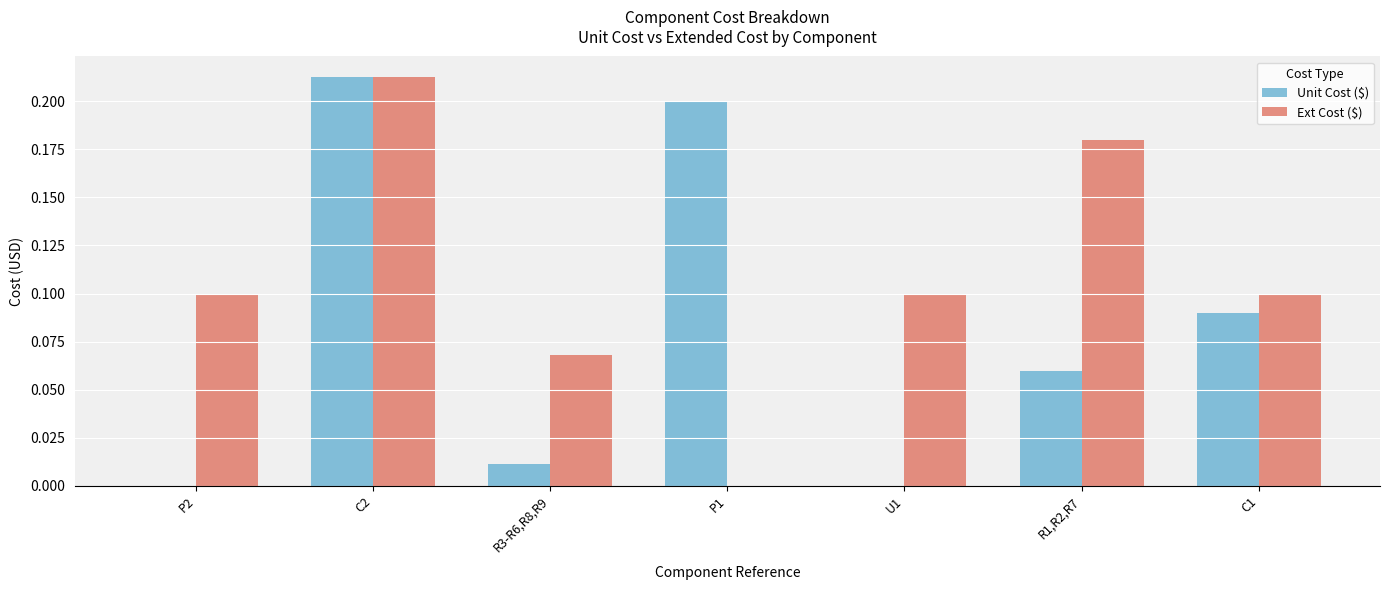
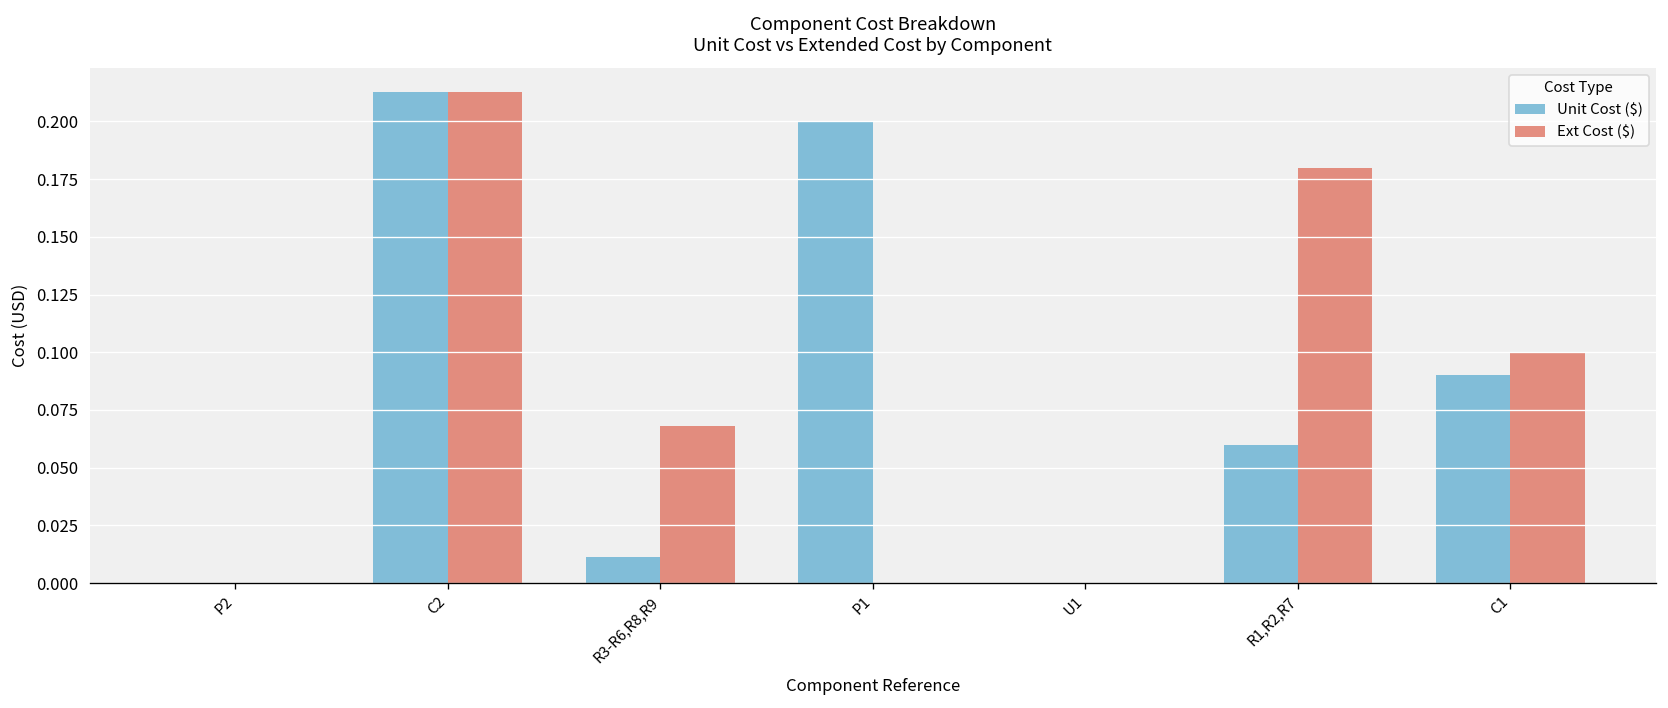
Ext Cost ($), P2: 0.1 -> 0.0
Ext Cost ($), U1: 0.1 -> 0.0
